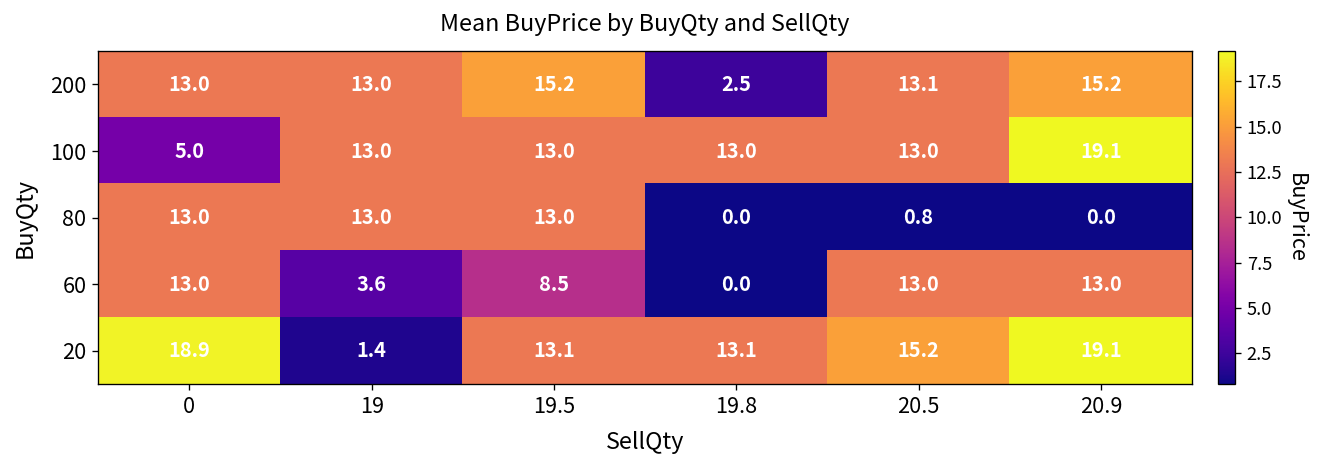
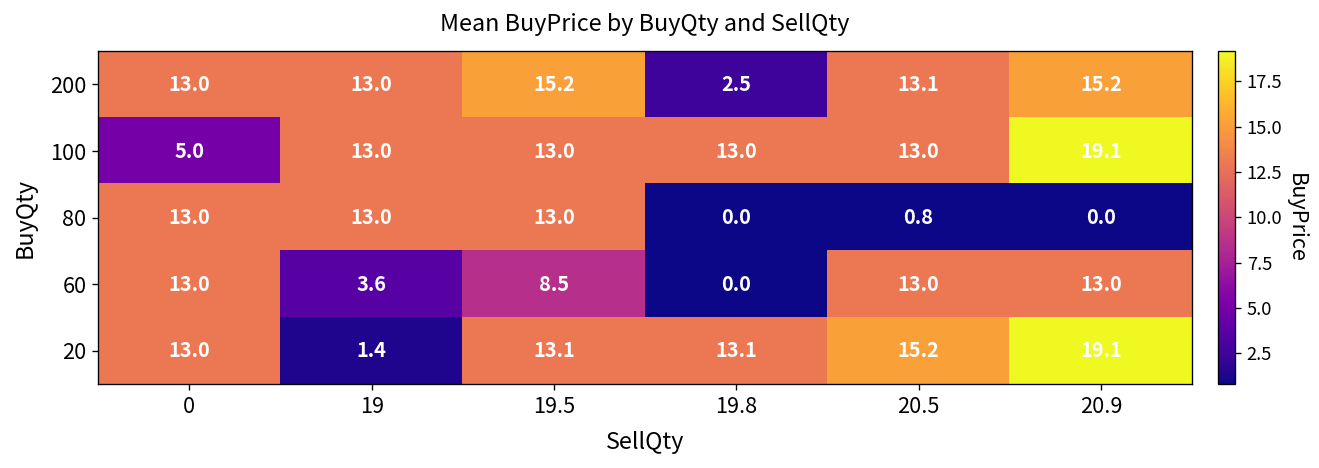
20, 0: 18.9 -> 13.0
